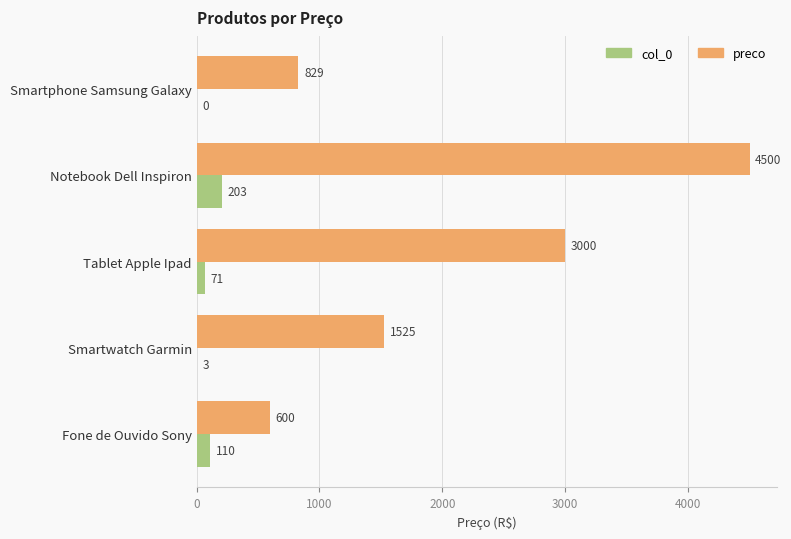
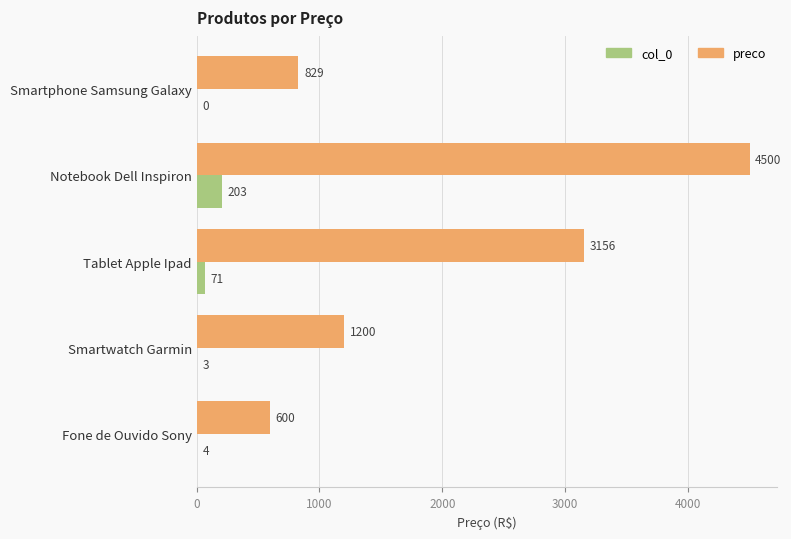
preco, Tablet Apple Ipad: 3000 -> 3156
preco, Smartwatch Garmin: 1525 -> 1200
col_0, Fone de Ouvido Sony: 110 -> 4
